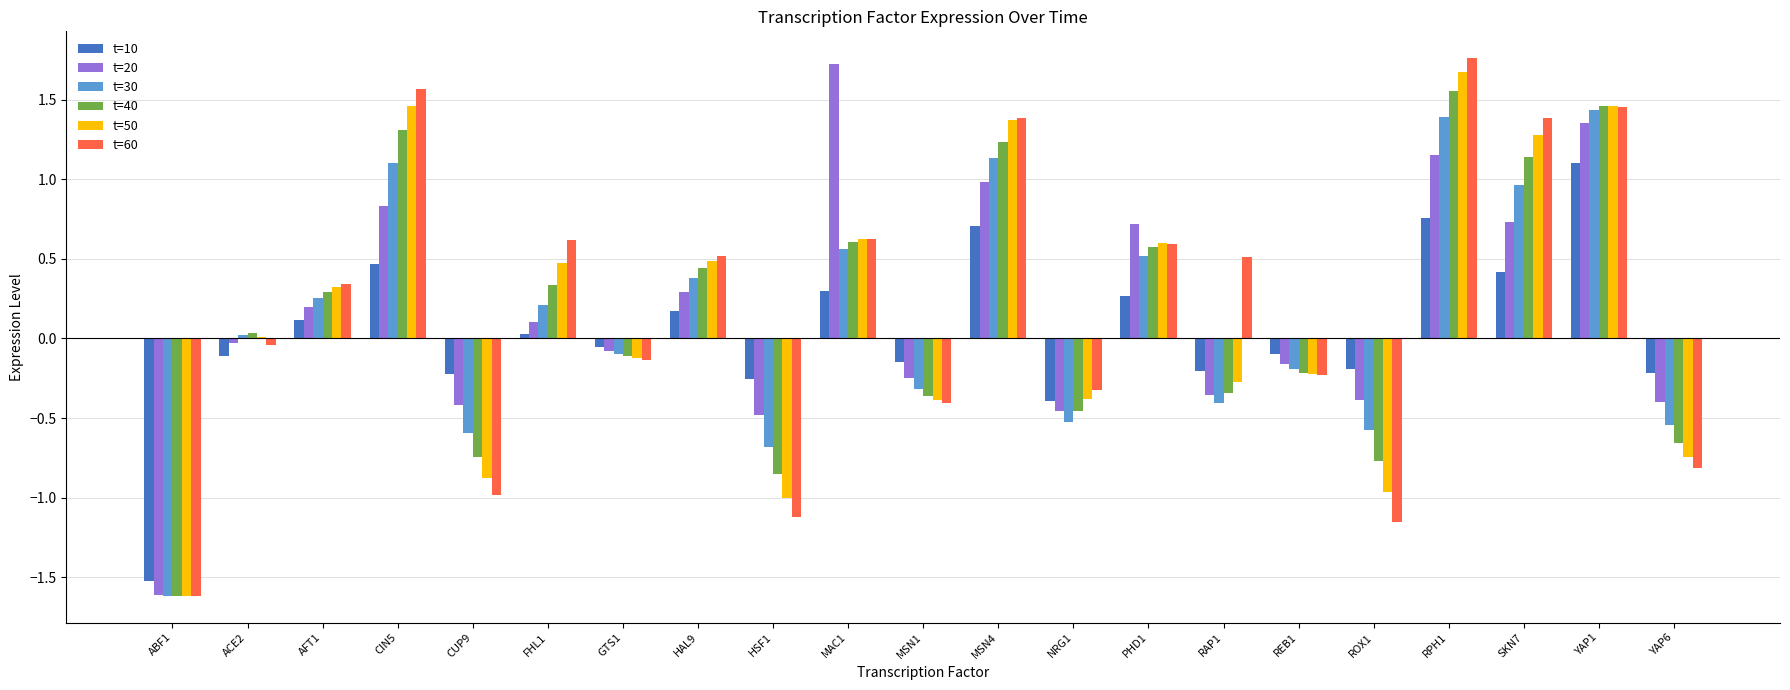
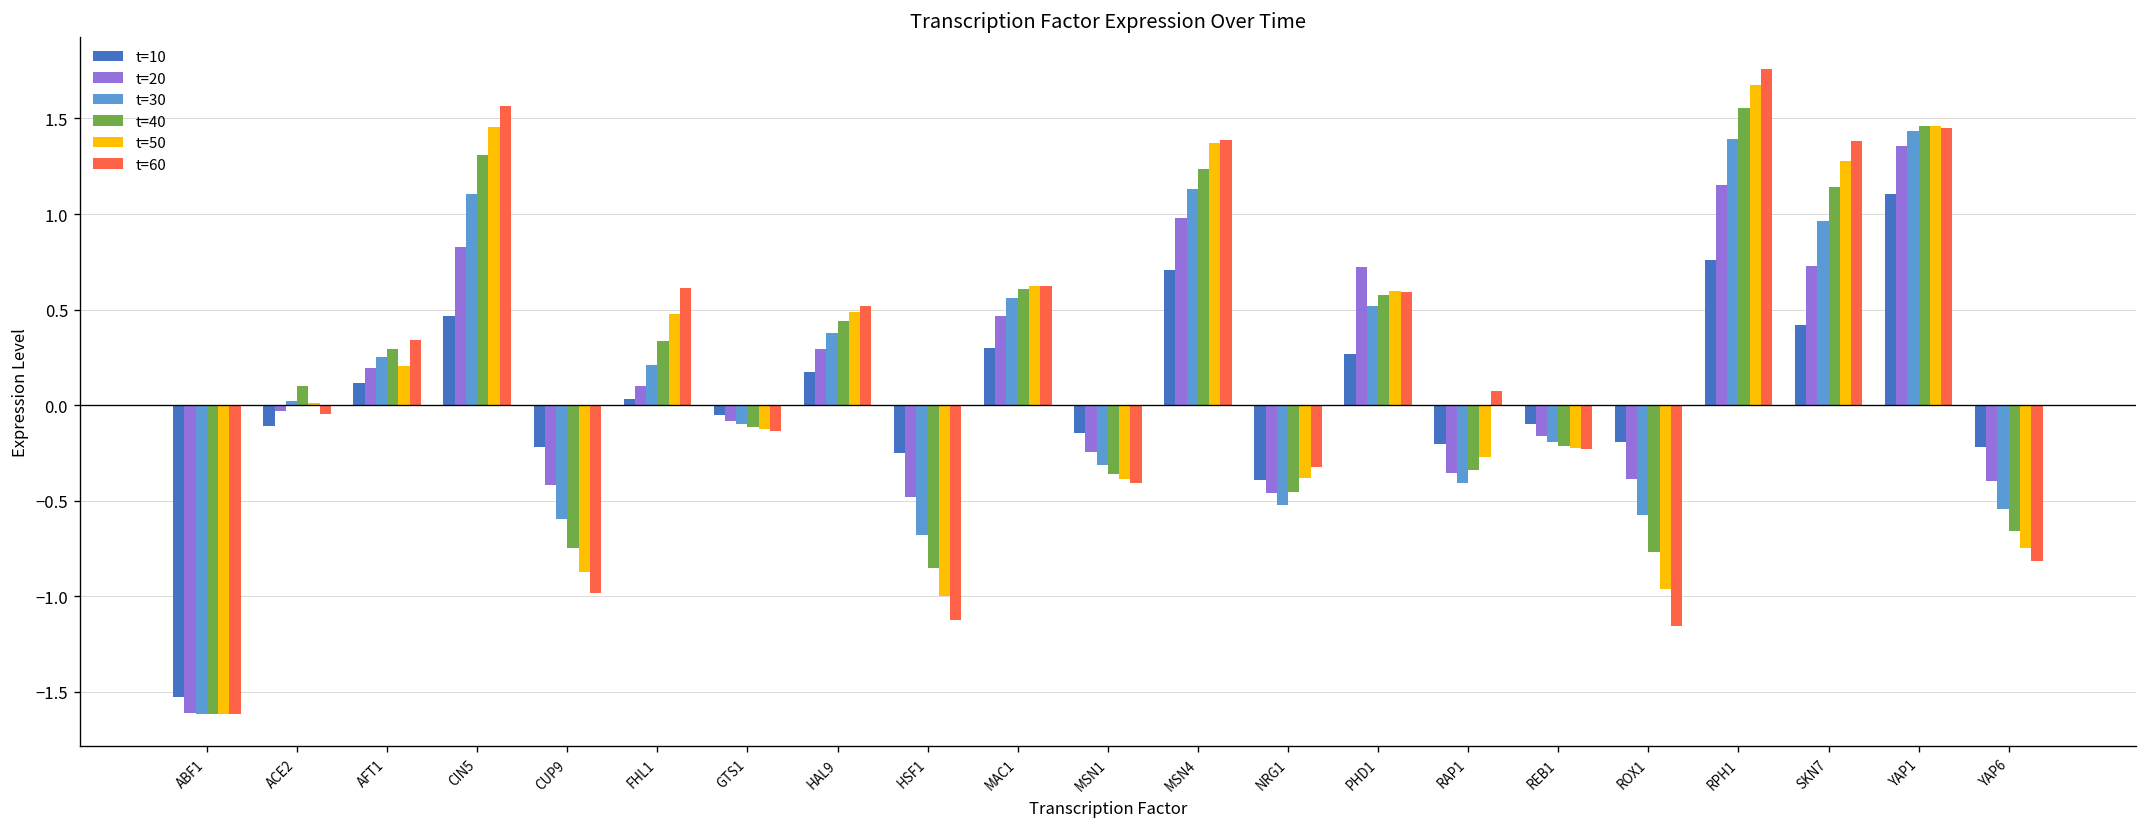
t=40, ACE2: 0.03 -> 0.10
t=50, AFT1: 0.32 -> 0.20
t=20, MAC1: 1.72 -> 0.47
t=60, RAP1: 0.51 -> 0.07
